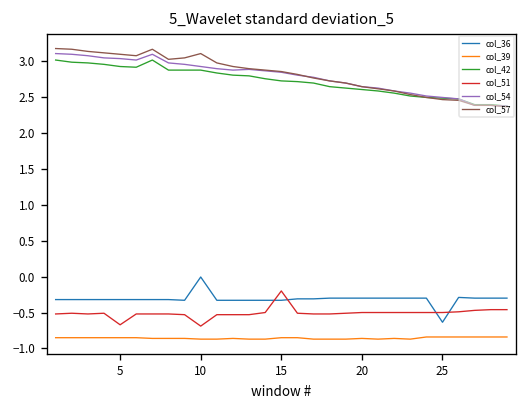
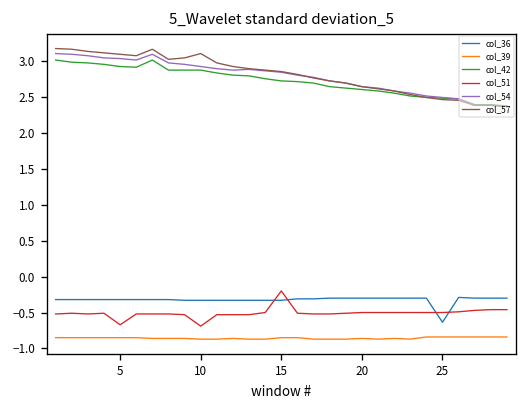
col_36, 10: 0.0 -> -0.3
